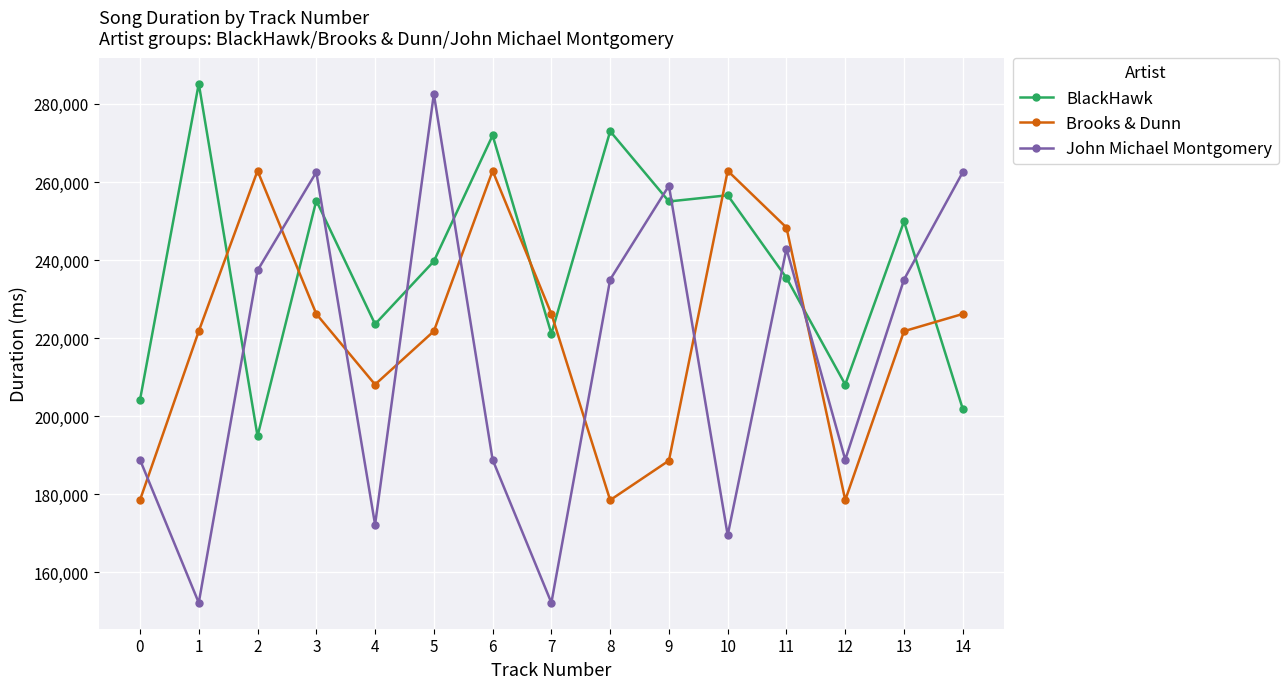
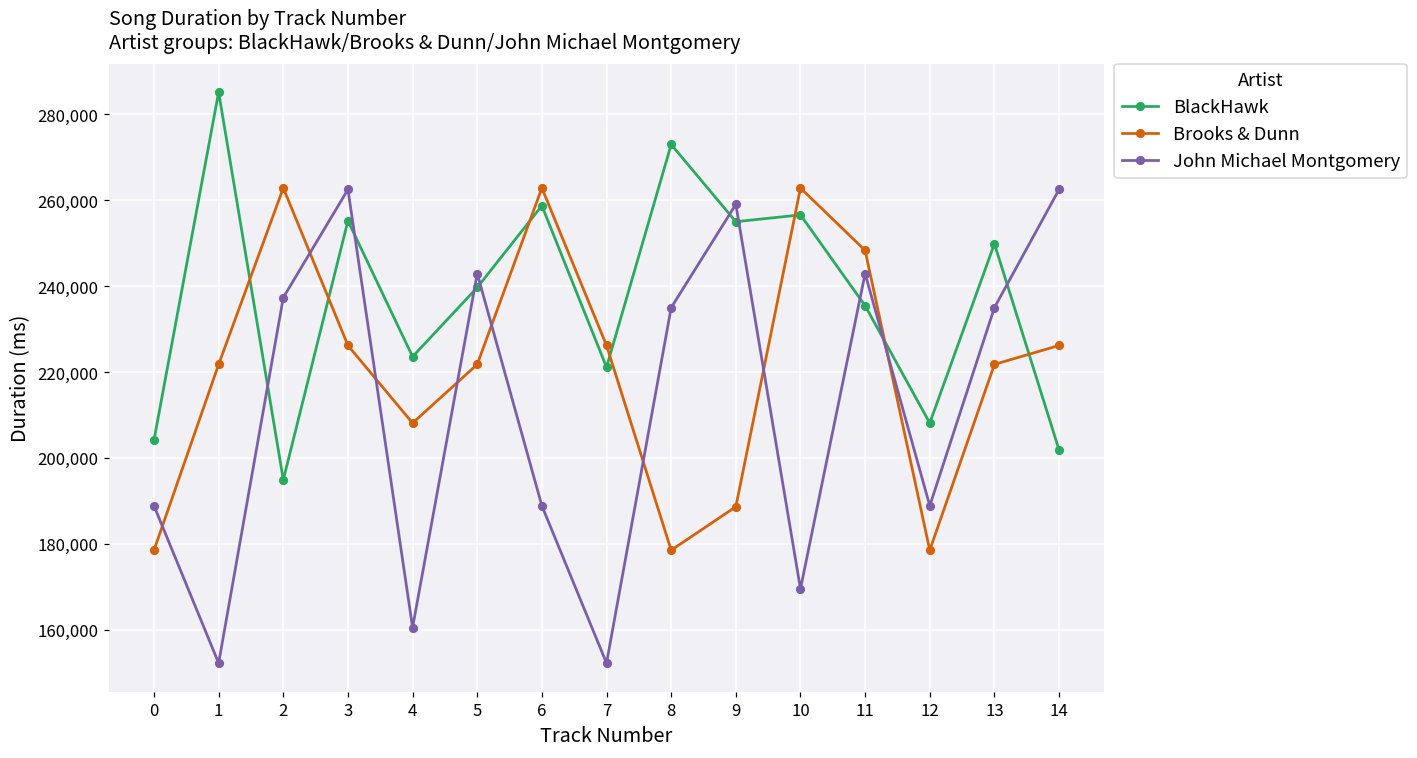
John Michael Montgomery, 4: 172,000 -> 160,000
John Michael Montgomery, 5: 283,000 -> 243,000
BlackHawk, 6: 272,000 -> 259,000
